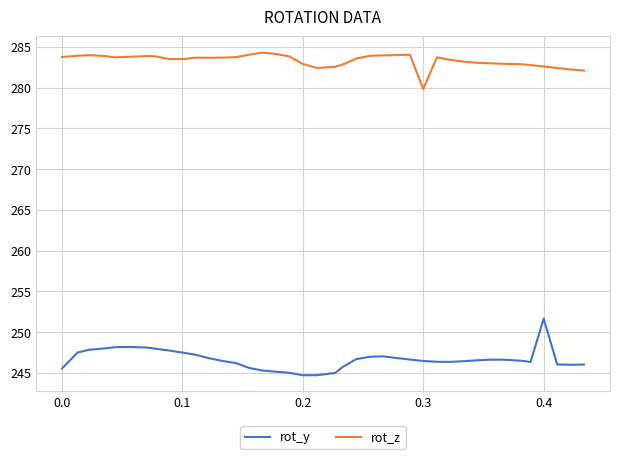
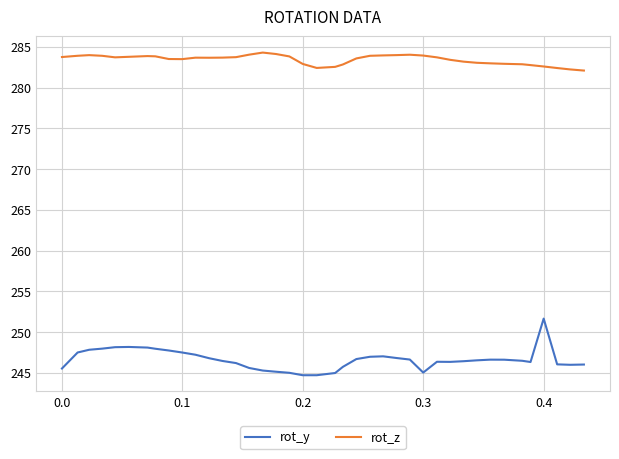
rot_y, 0.3: 246 -> 245
rot_z, 0.3: 280 -> 284
